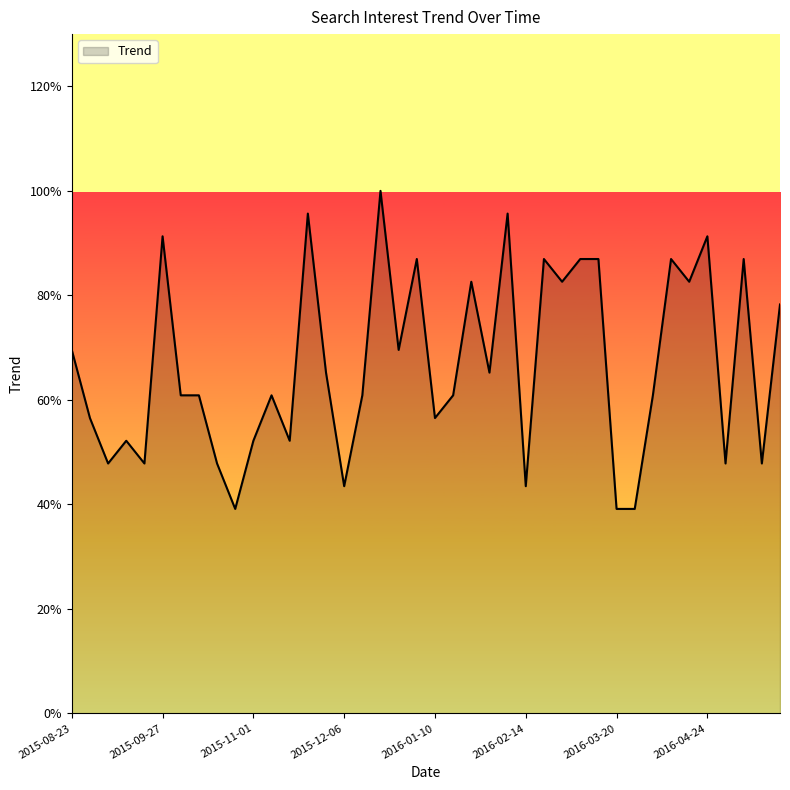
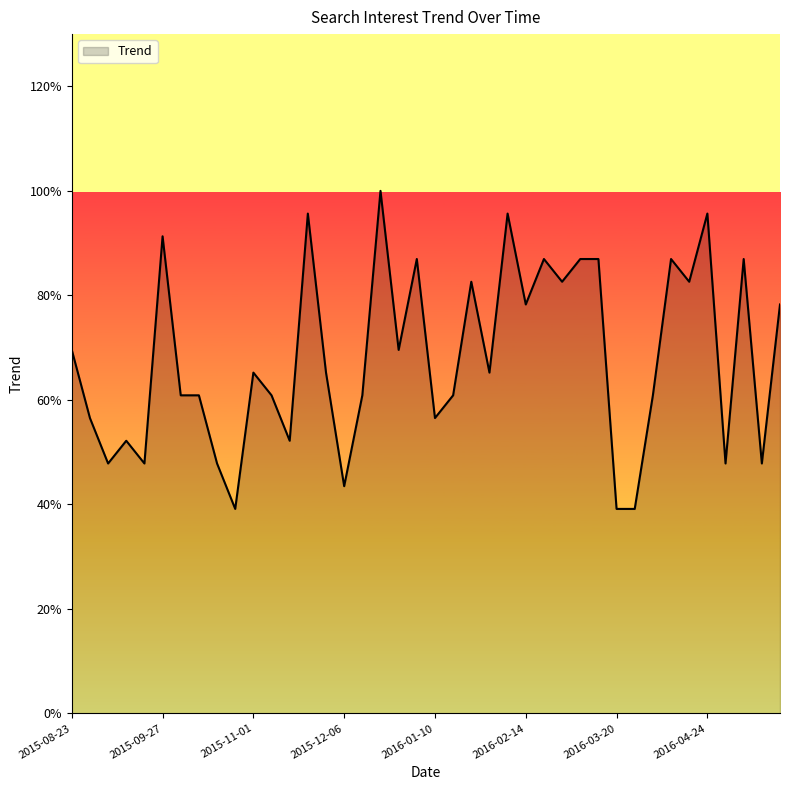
2015-11-01: 52% -> 65%
2016-02-14: 43% -> 78%
2016-04-24: 91% -> 96%
